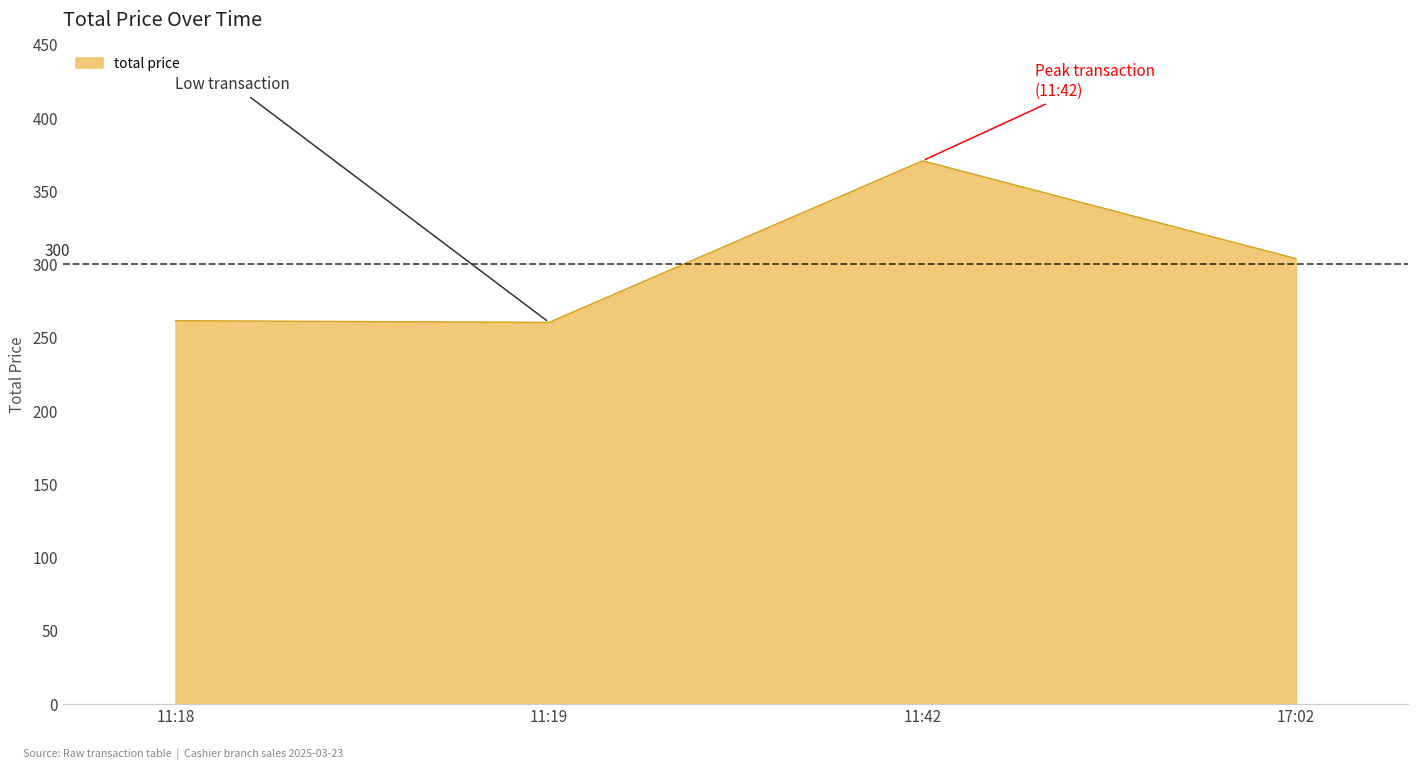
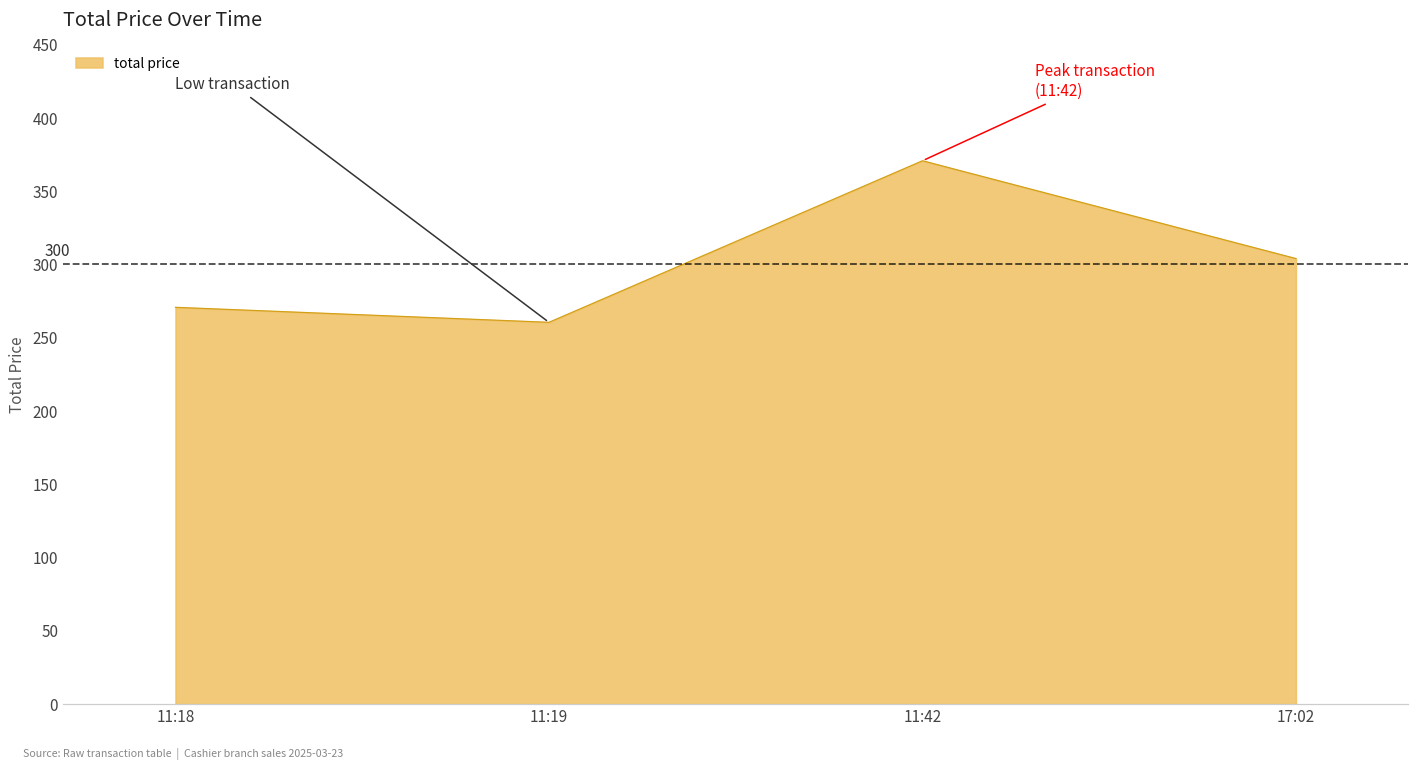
11:18: 262 -> 271
